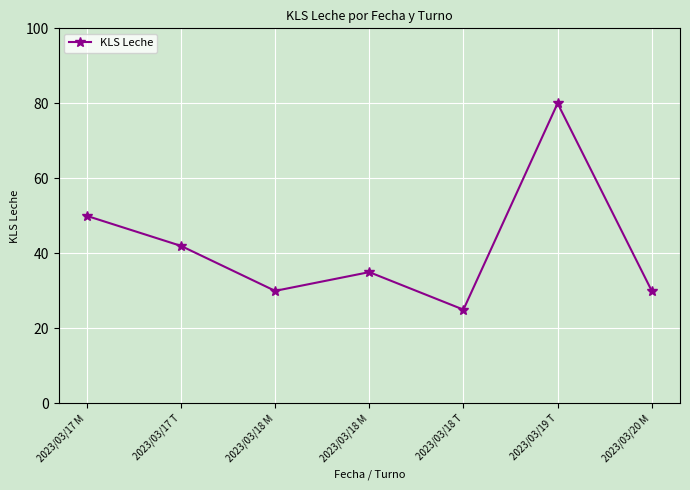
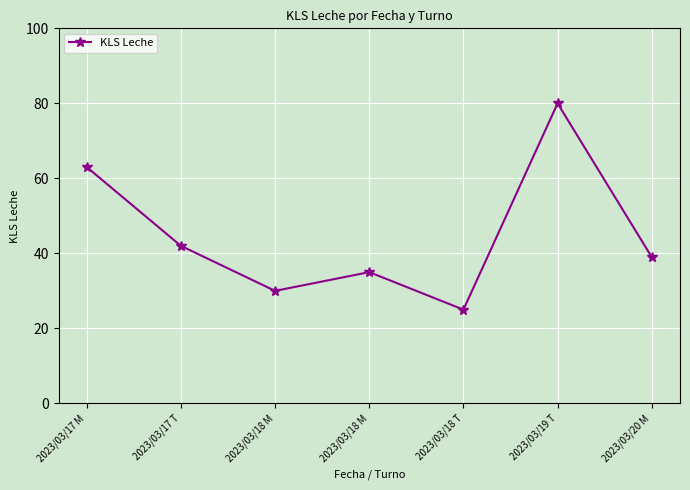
2023/03/17 M: 50 -> 63
2023/03/20 M: 30 -> 39
